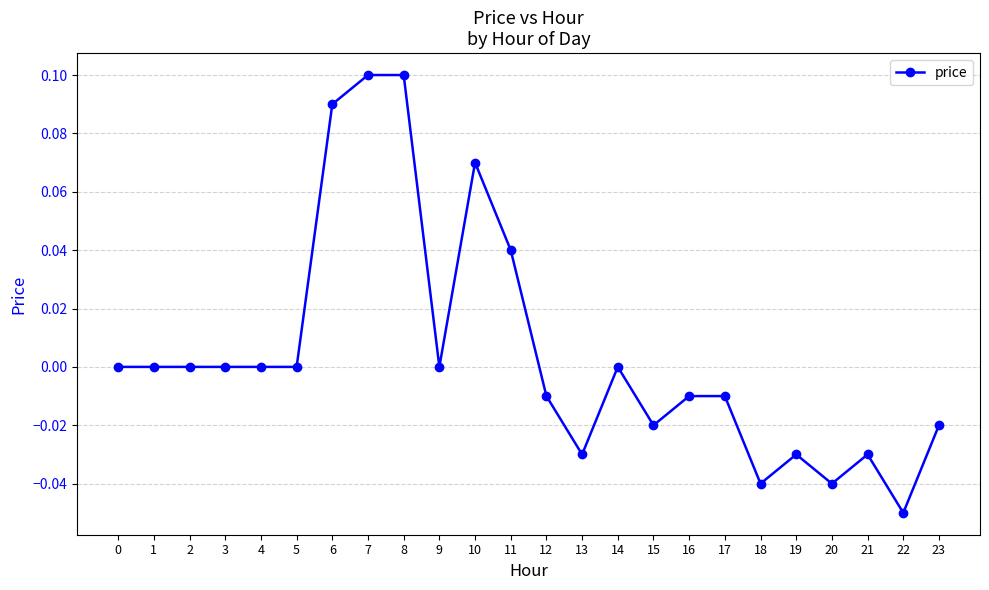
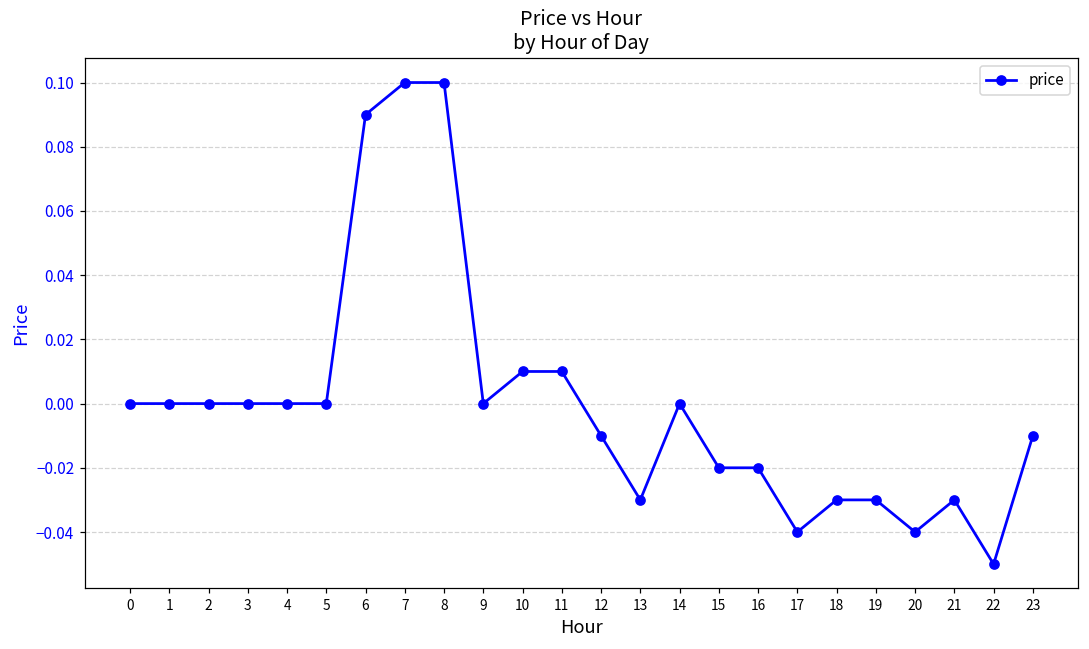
10: 0.07 -> 0.01
11: 0.04 -> 0.01
16: -0.01 -> -0.02
17: -0.01 -> -0.04
18: -0.04 -> -0.03
23: -0.02 -> -0.01
